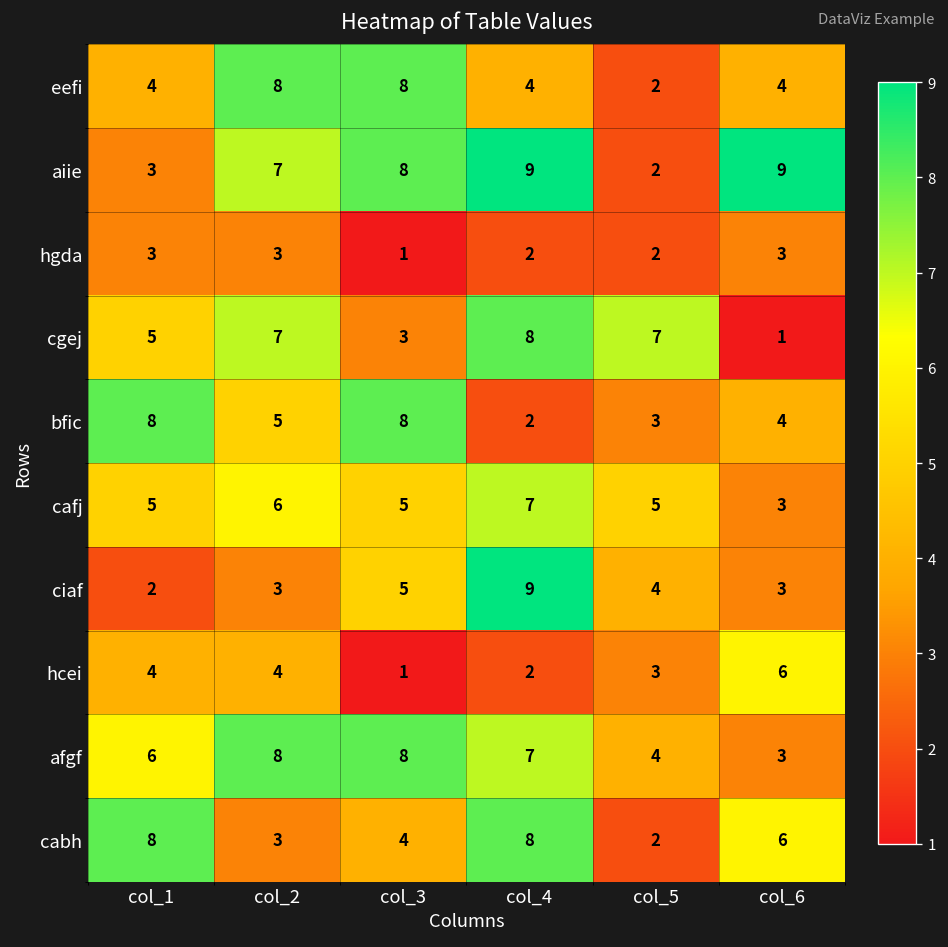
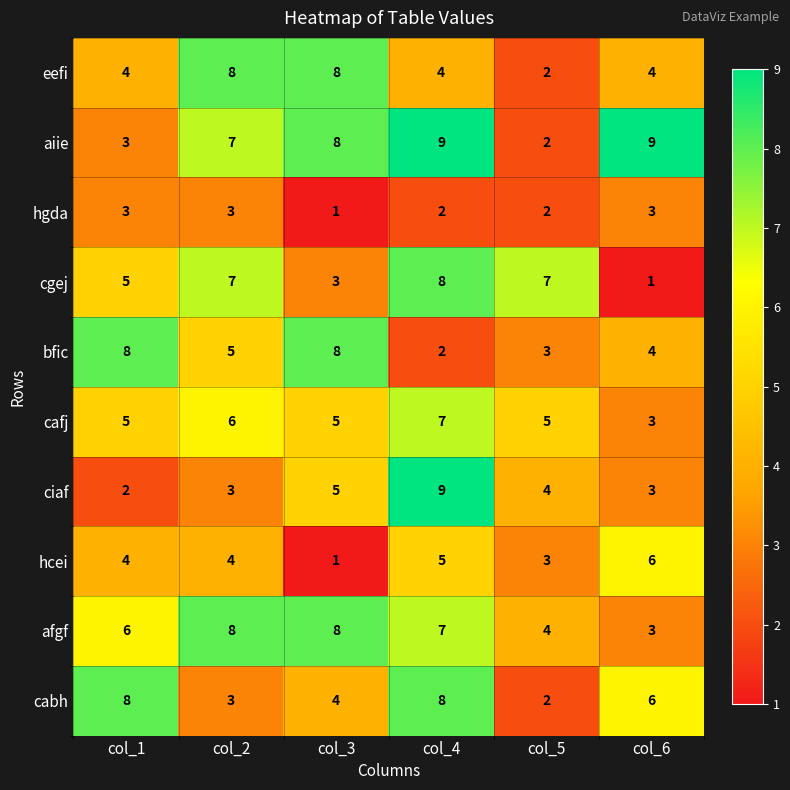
hcei, col_4: 2 -> 5
